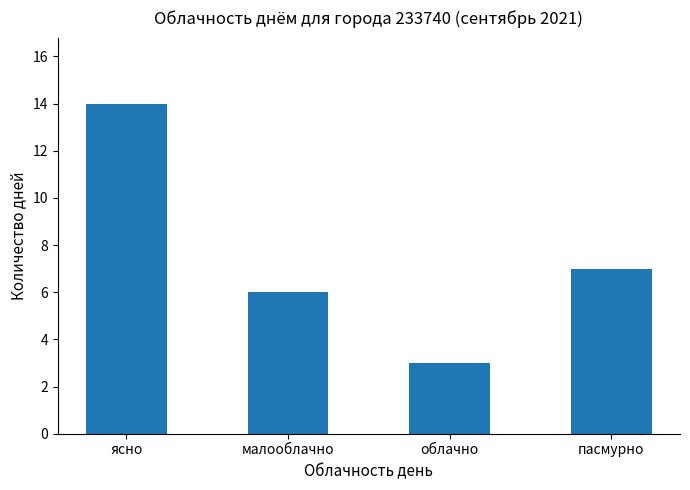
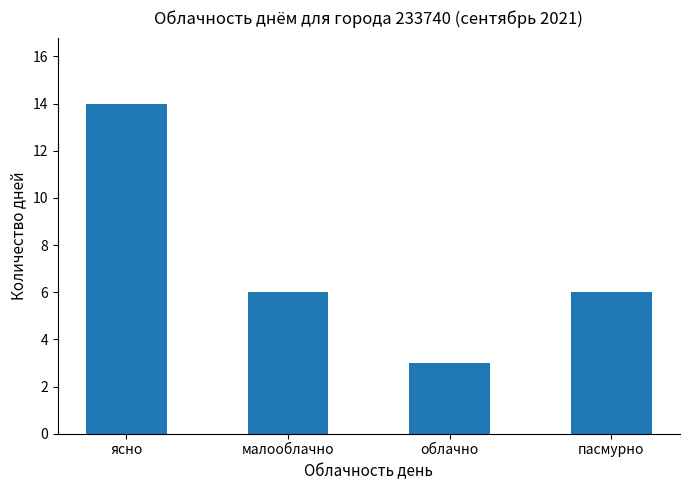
пасмурно: 7 -> 6
